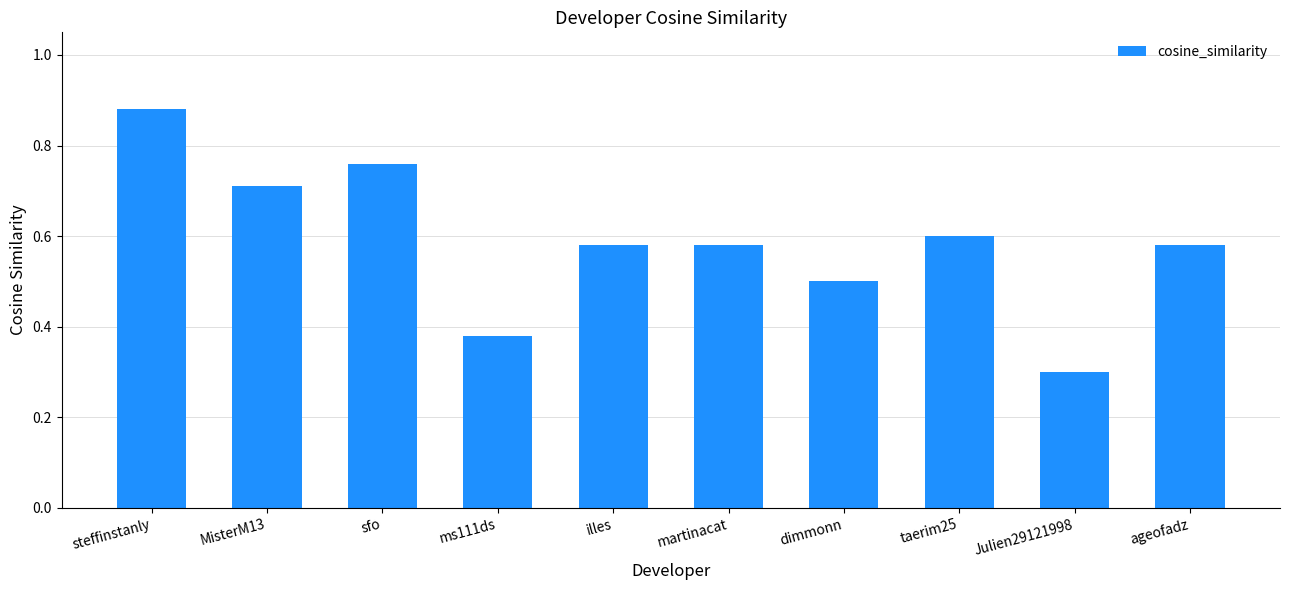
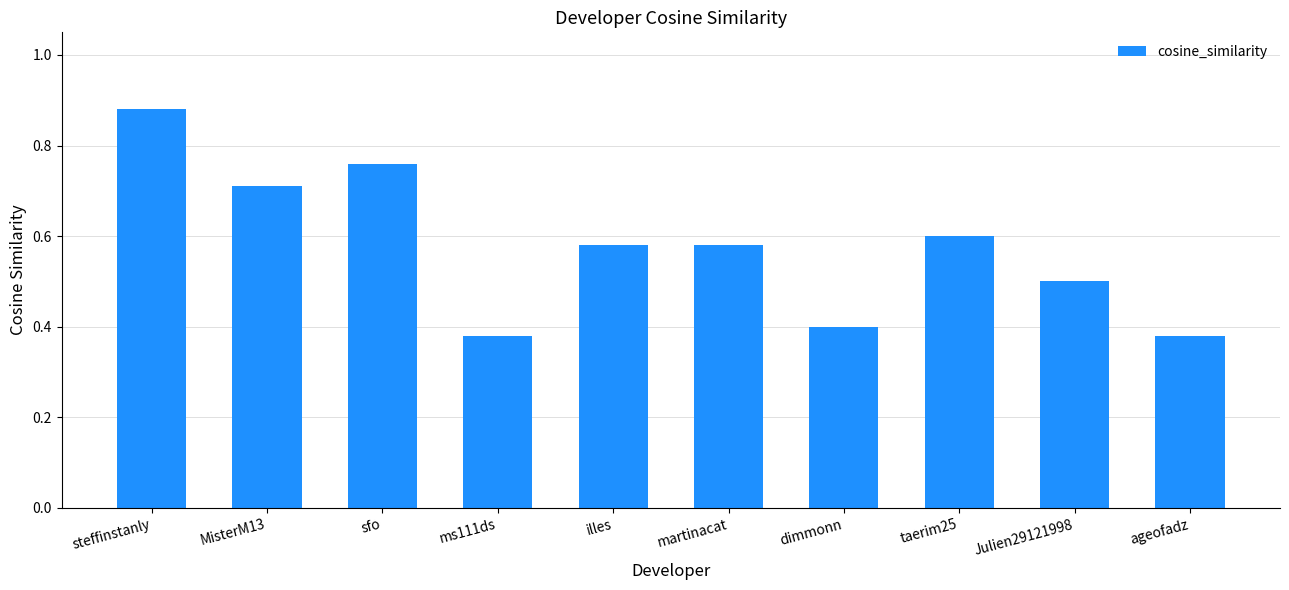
dimmonn: 0.5 -> 0.4
Julien29121998: 0.3 -> 0.5
ageofadz: 0.58 -> 0.38
